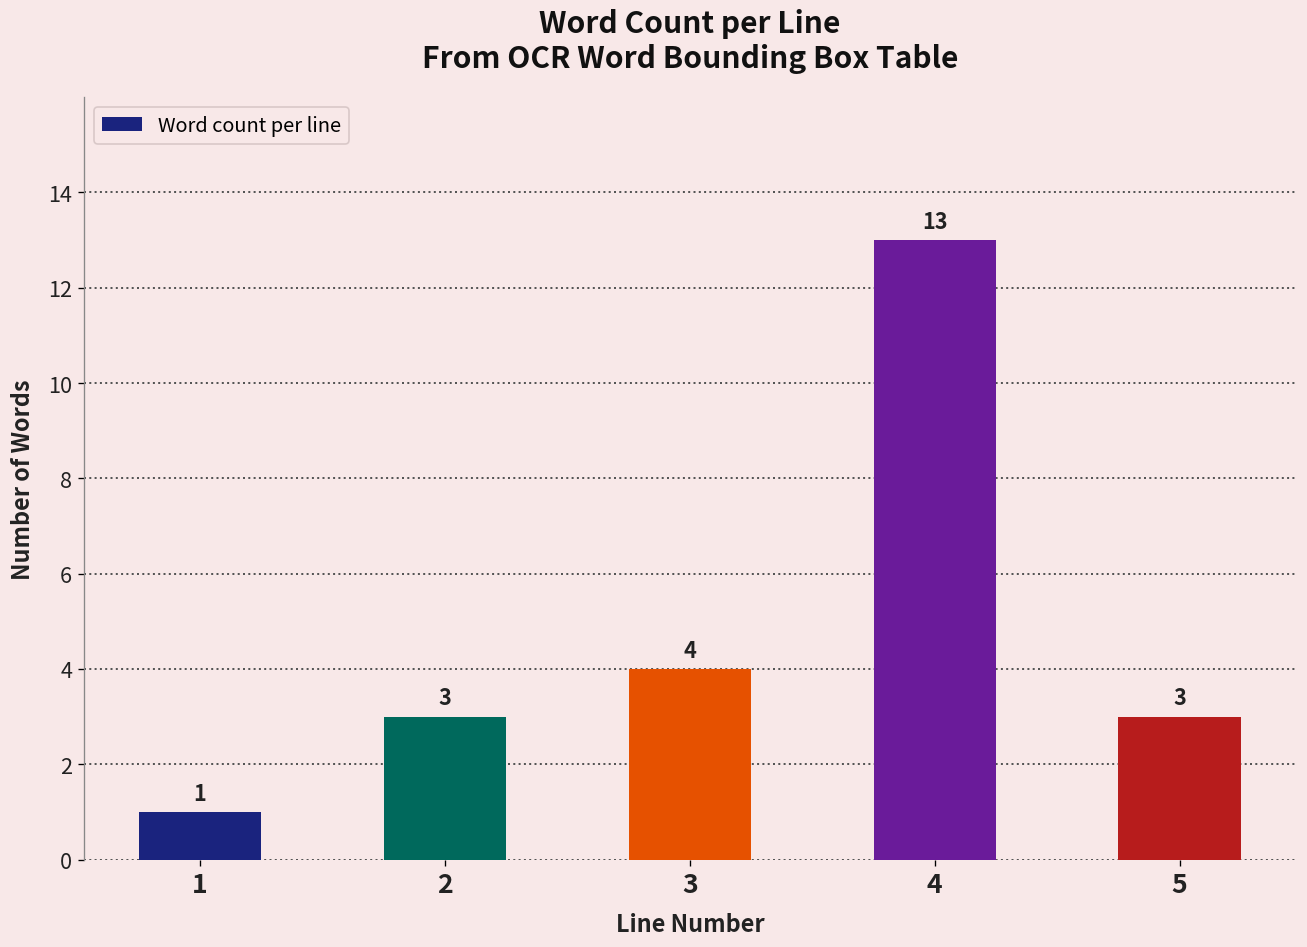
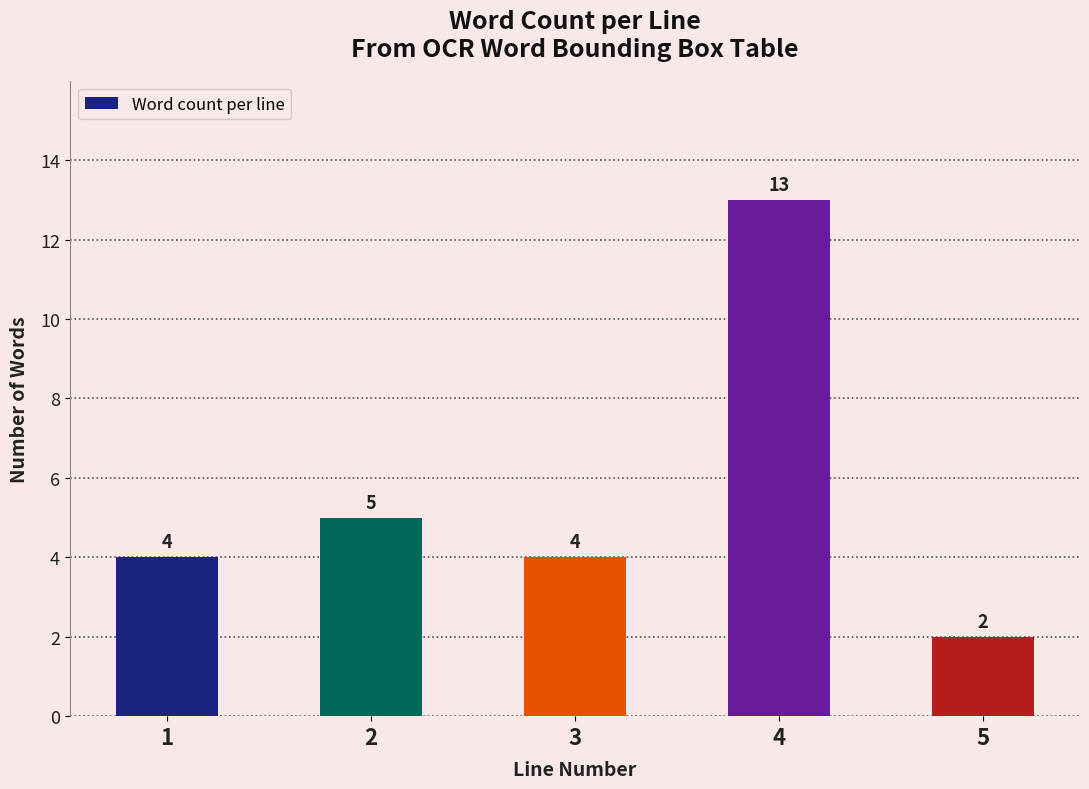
1: 1 -> 4
2: 3 -> 5
5: 3 -> 2
